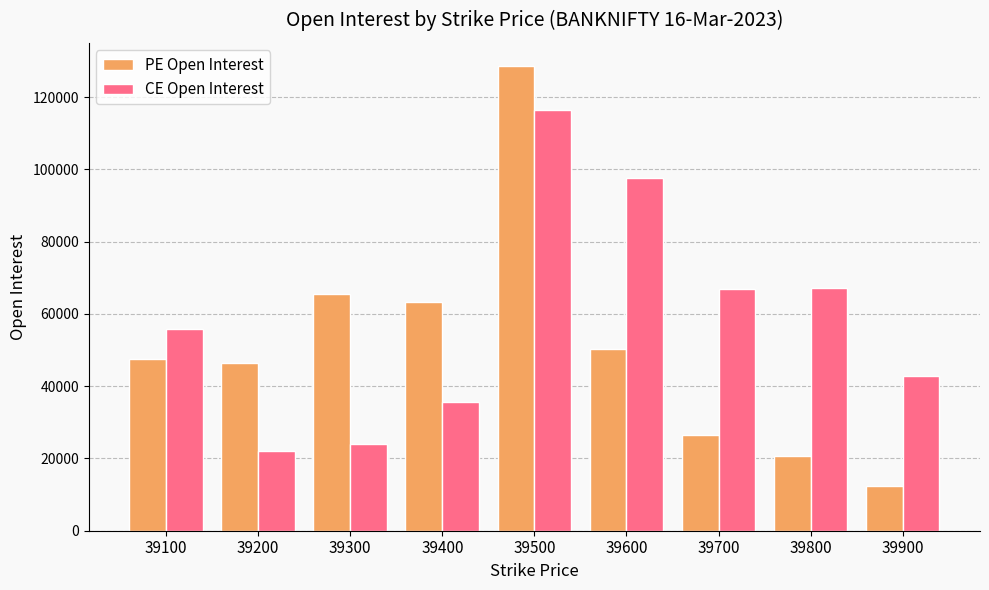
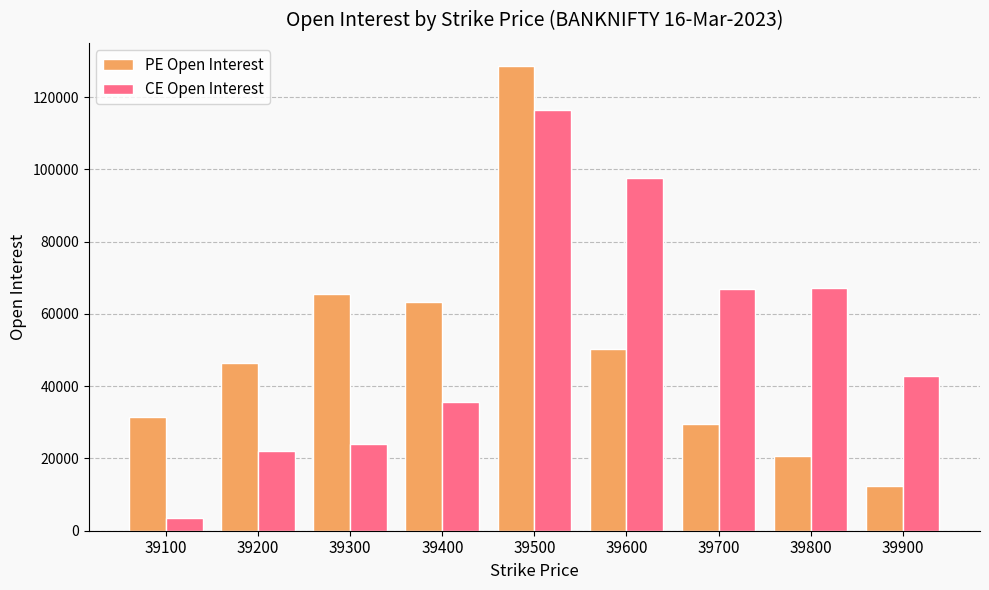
PE Open Interest, 39100: 47000 -> 31000
CE Open Interest, 39100: 56000 -> 4000
PE Open Interest, 39700: 27000 -> 30000
